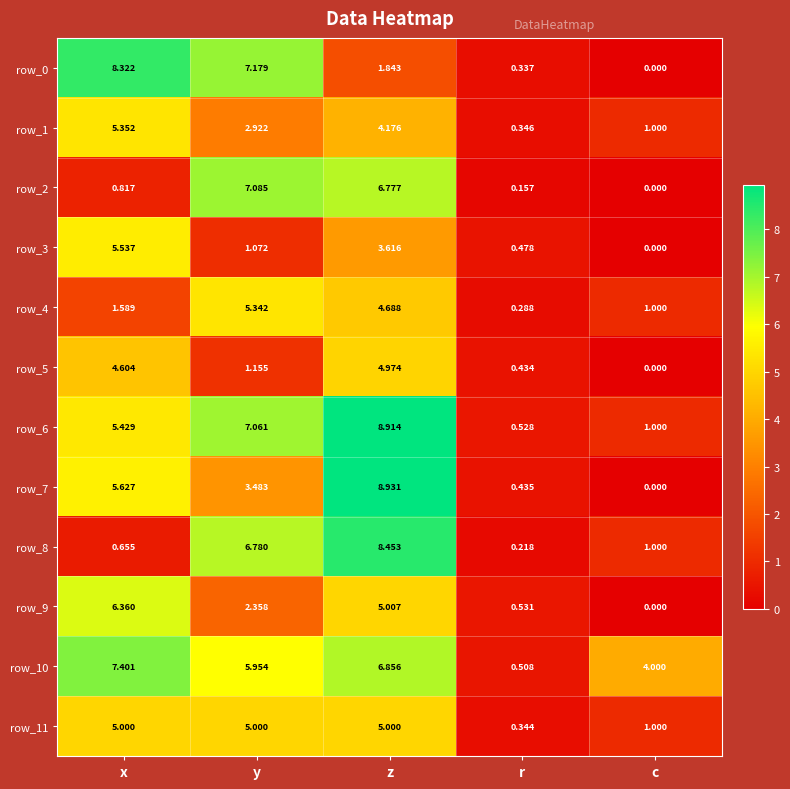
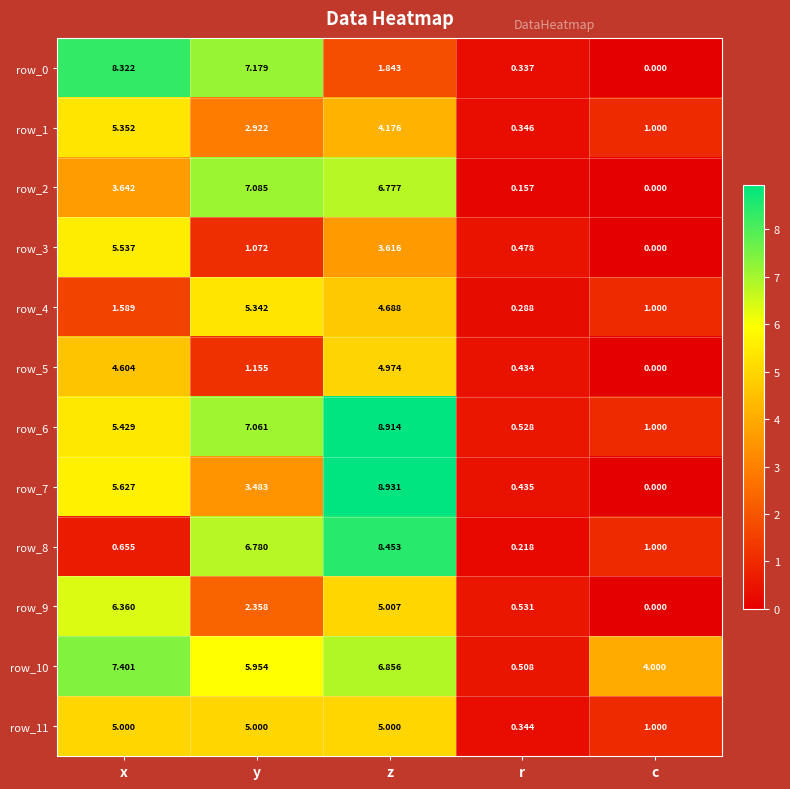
row_2, x: 0.817 -> 3.642
